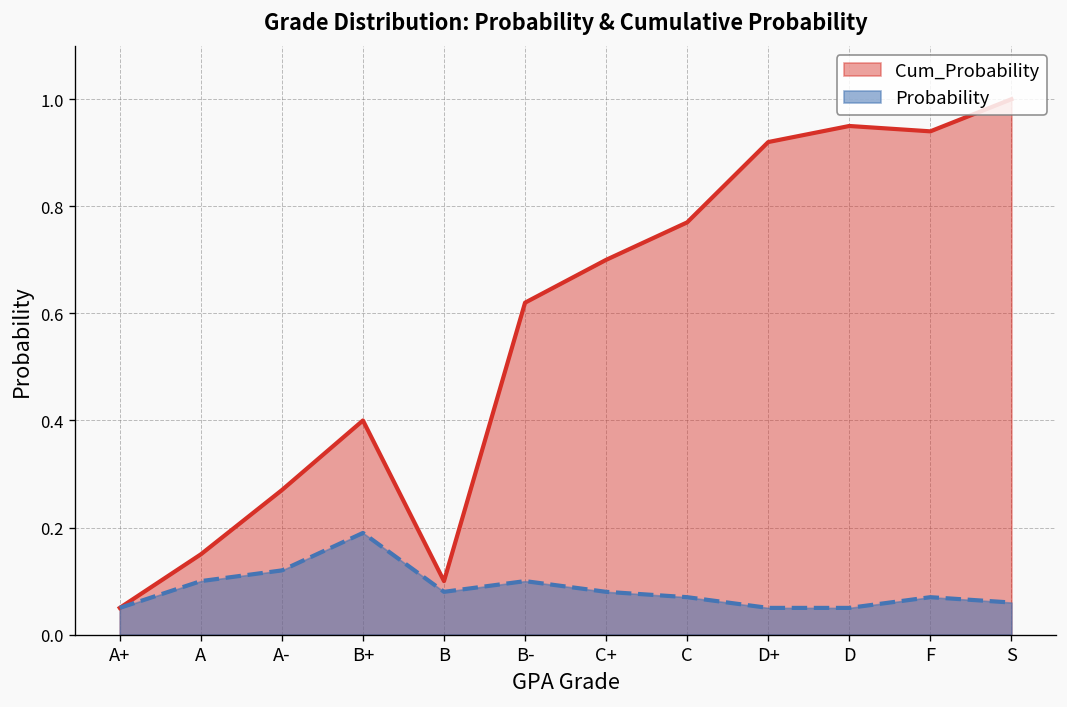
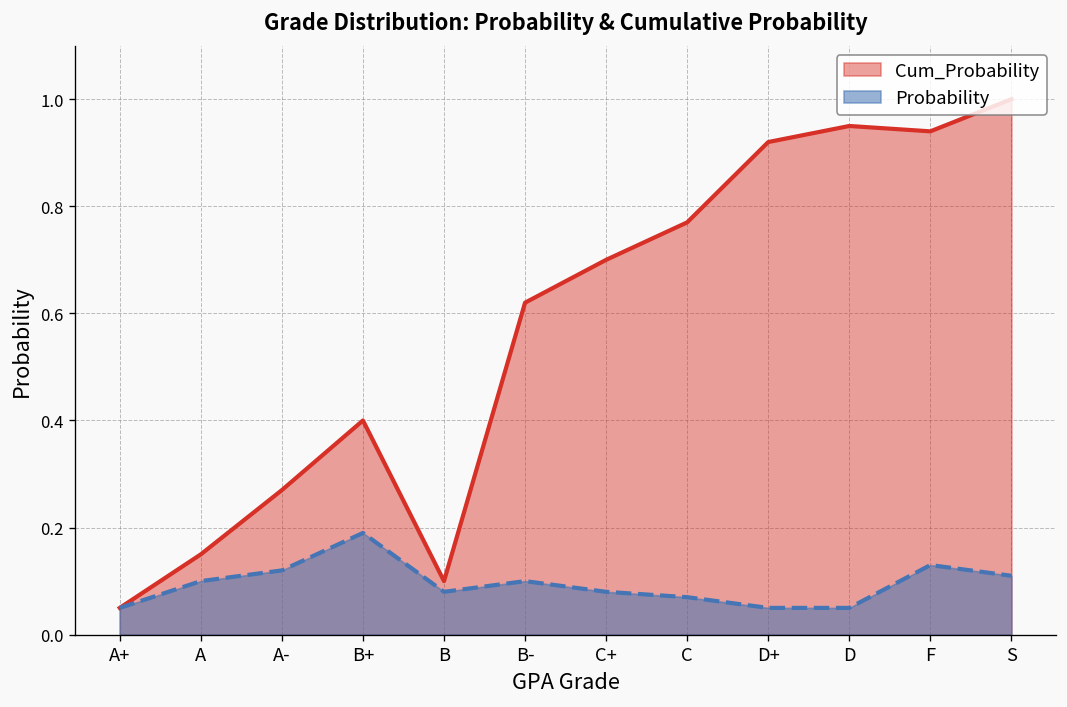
Probability, F: 0.07 -> 0.13
Probability, S: 0.06 -> 0.11
